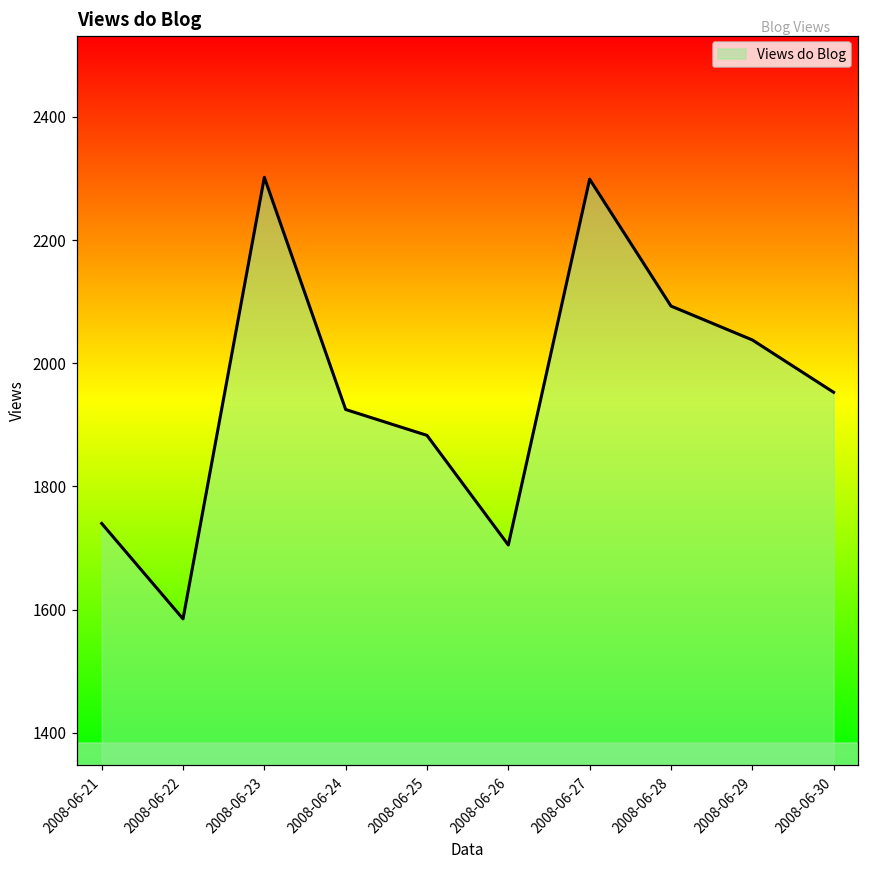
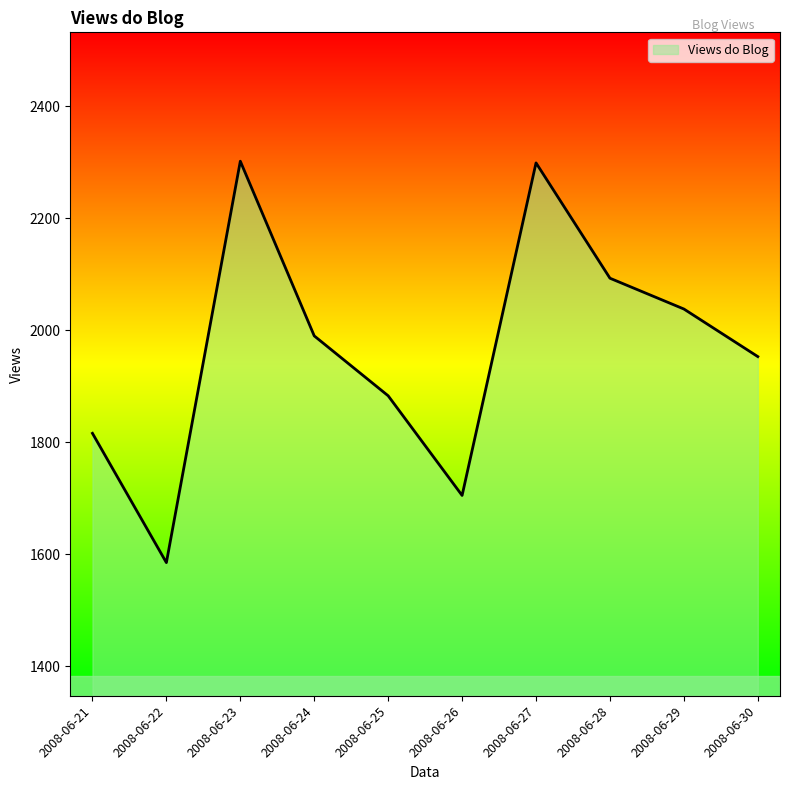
2008-06-21: 1740 -> 1820
2008-06-24: 1930 -> 1990
